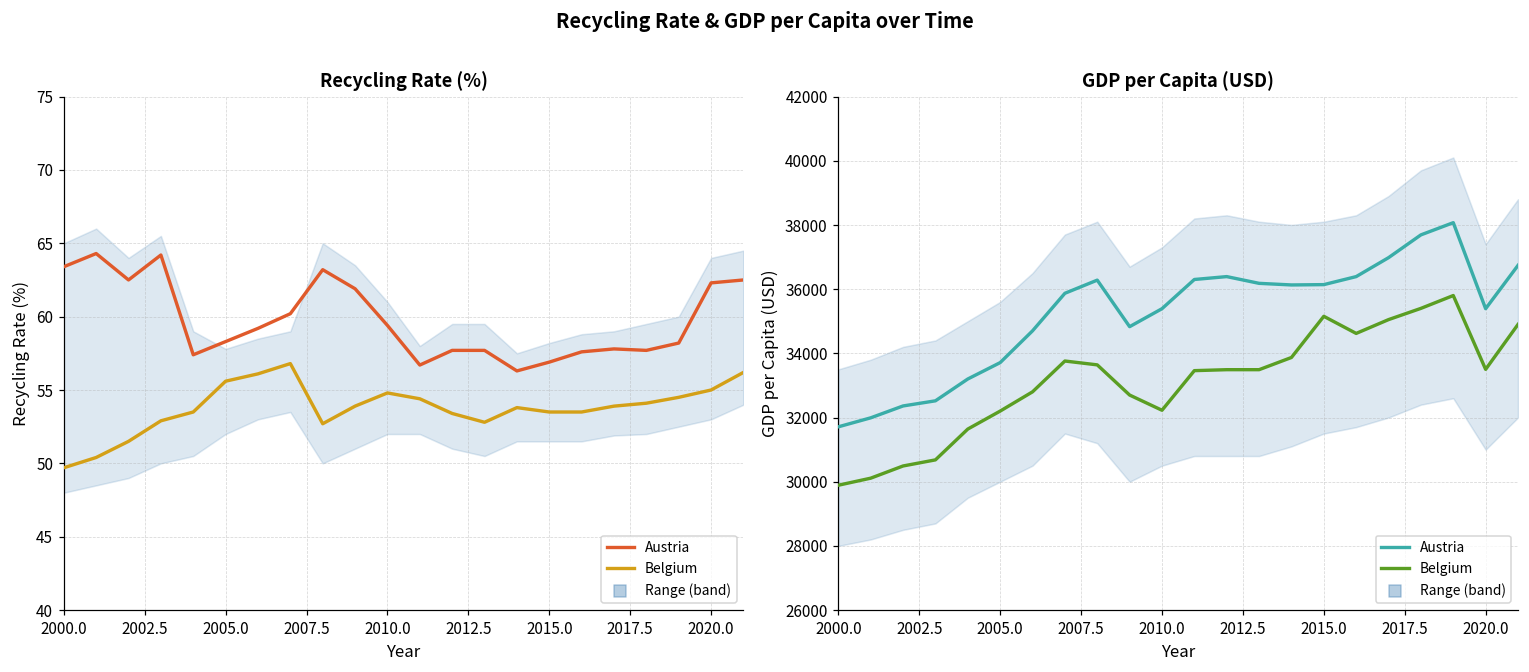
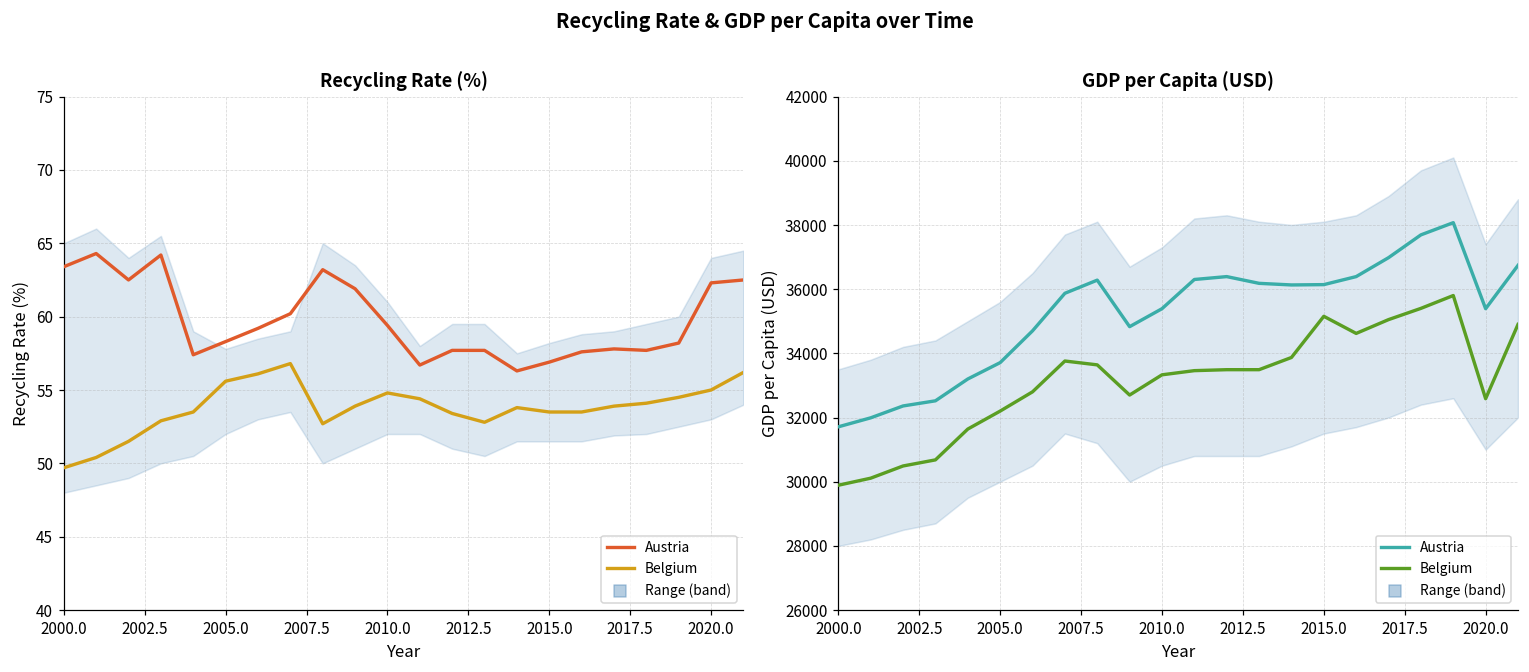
GDP per Capita (USD), Belgium, 2010.0: 32200 -> 33300
GDP per Capita (USD), Belgium, 2020.0: 33500 -> 32600
